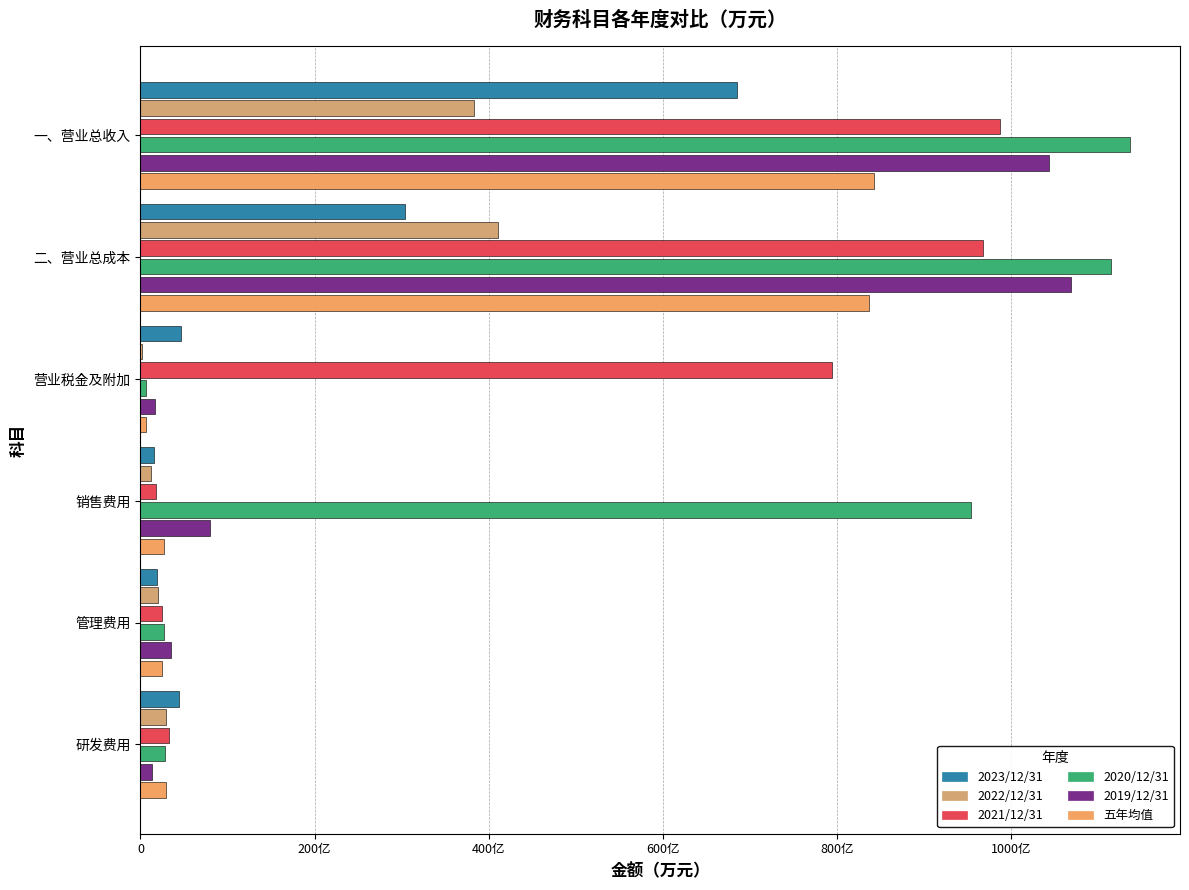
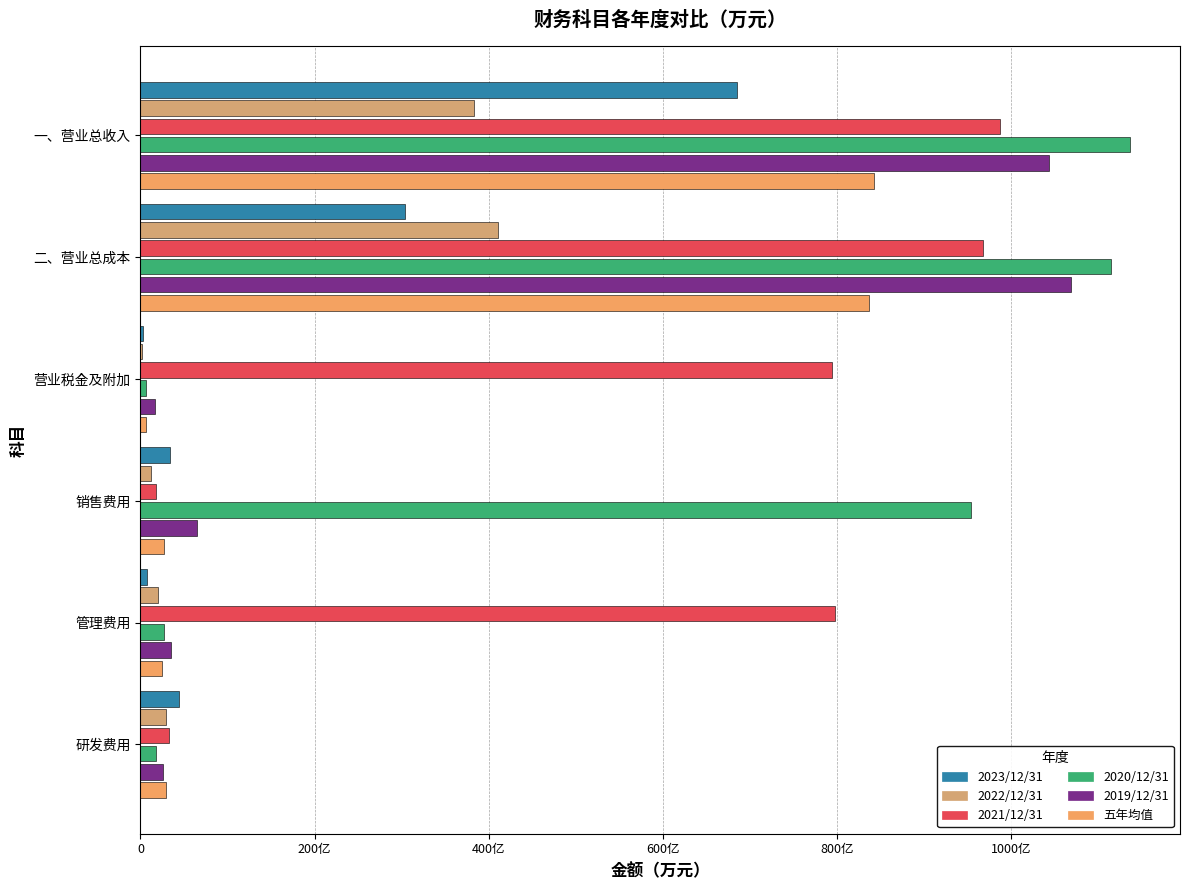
2023/12/31, 营业税金及附加: 50亿 -> 0亿
2023/12/31, 销售费用: 20亿 -> 30亿
2019/12/31, 销售费用: 80亿 -> 60亿
2023/12/31, 管理费用: 20亿 -> 10亿
2021/12/31, 管理费用: 20亿 -> 800亿
2020/12/31, 研发费用: 30亿 -> 20亿
2019/12/31, 研发费用: 10亿 -> 30亿
